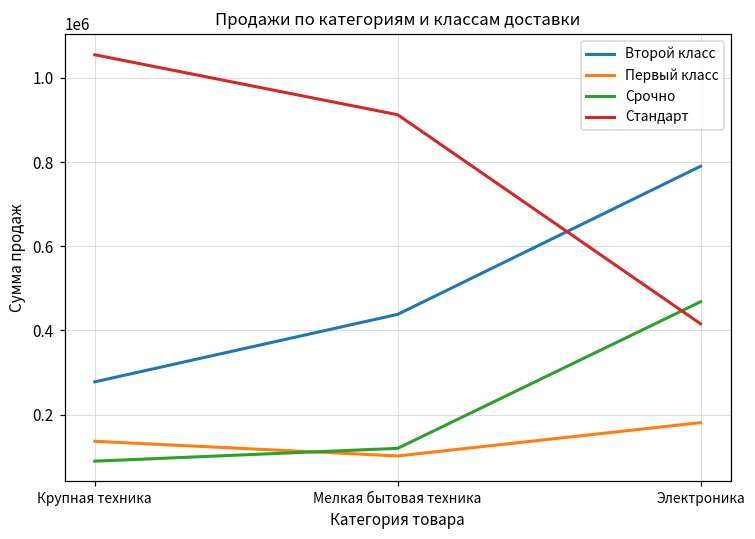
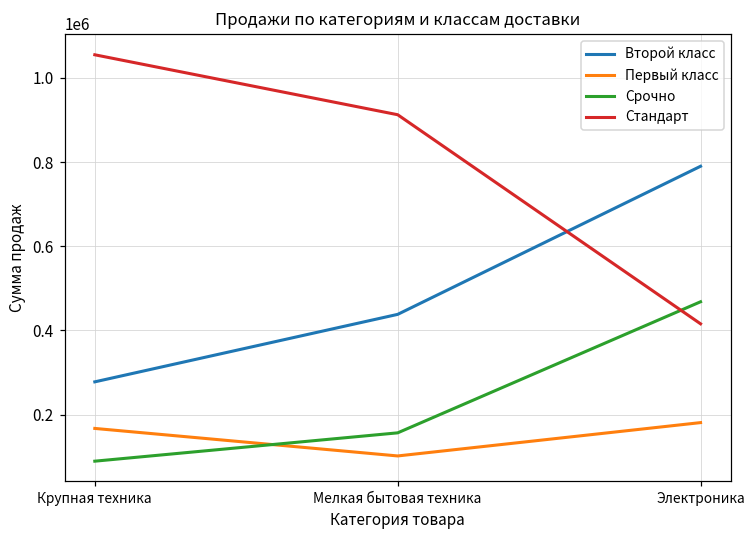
Первый класс, Крупная техника: 140000 -> 170000
Срочно, Мелкая бытовая техника: 120000 -> 160000
